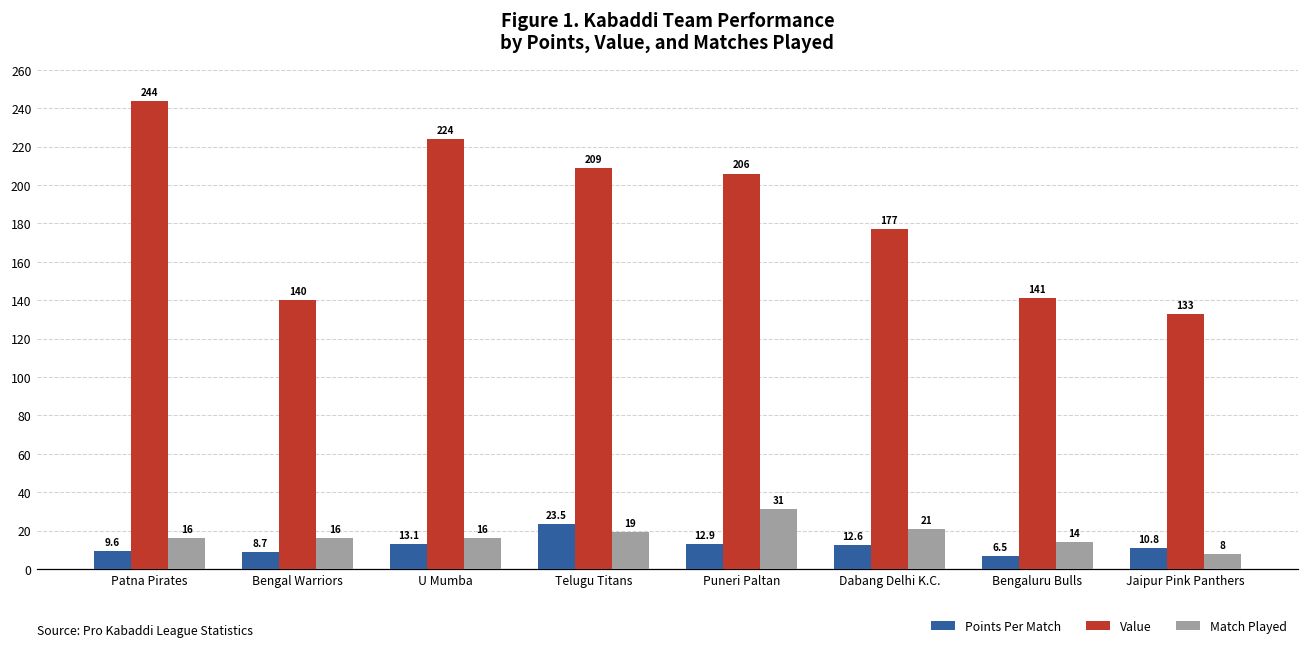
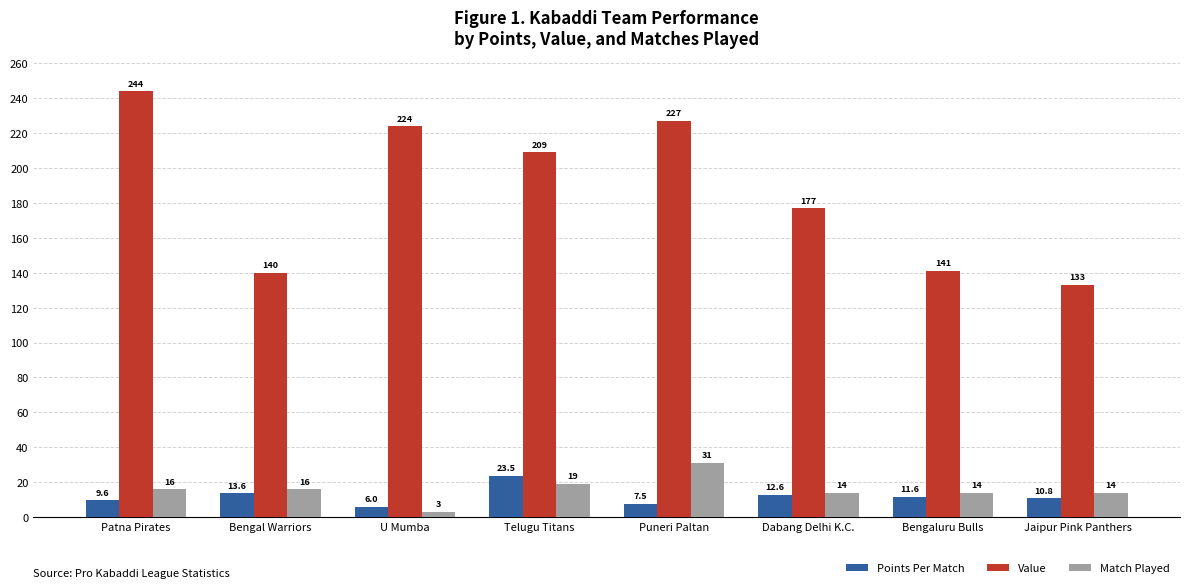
Points Per Match, Bengal Warriors: 8.7 -> 13.6
Points Per Match, U Mumba: 13.1 -> 6.0
Match Played, U Mumba: 16 -> 3
Points Per Match, Puneri Paltan: 12.9 -> 7.5
Value, Puneri Paltan: 206 -> 227
Match Played, Dabang Delhi K.C.: 21 -> 14
Points Per Match, Bengaluru Bulls: 6.5 -> 11.6
Match Played, Jaipur Pink Panthers: 8 -> 14
